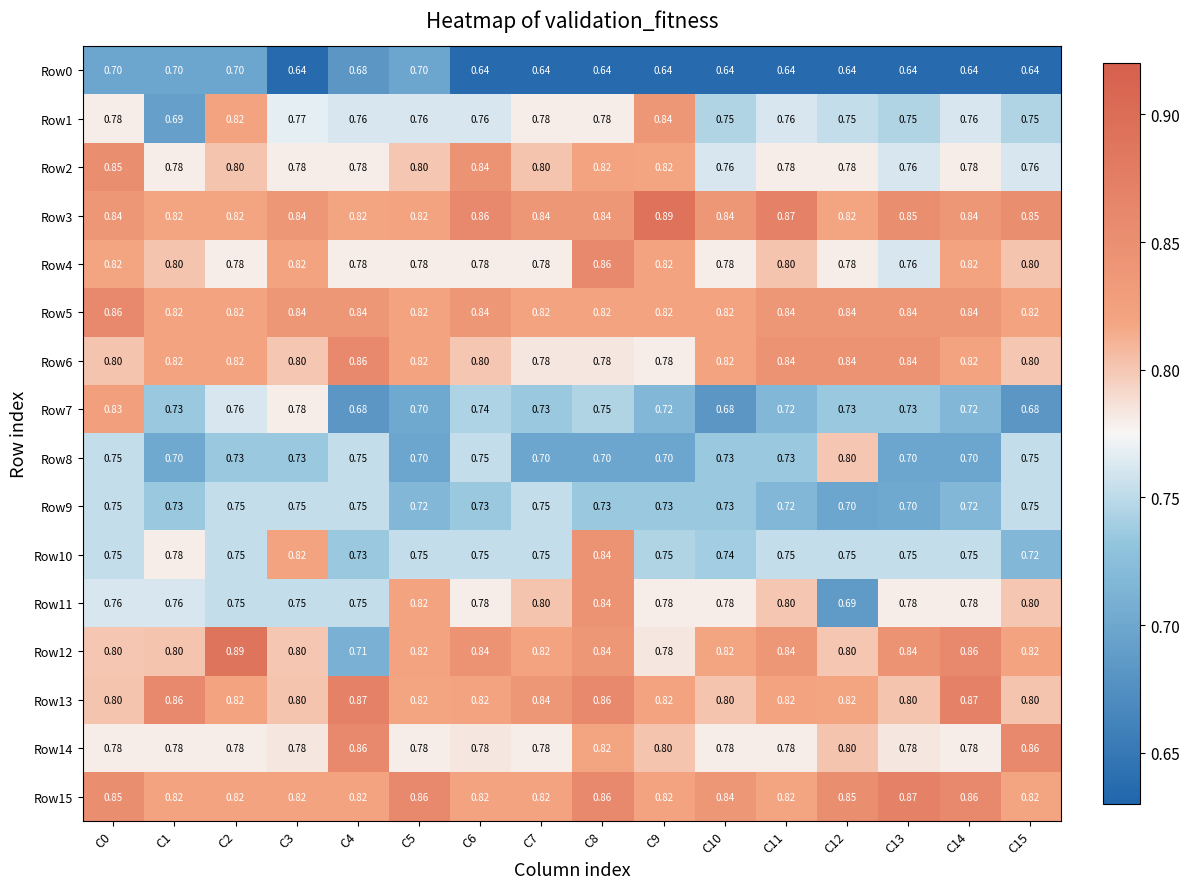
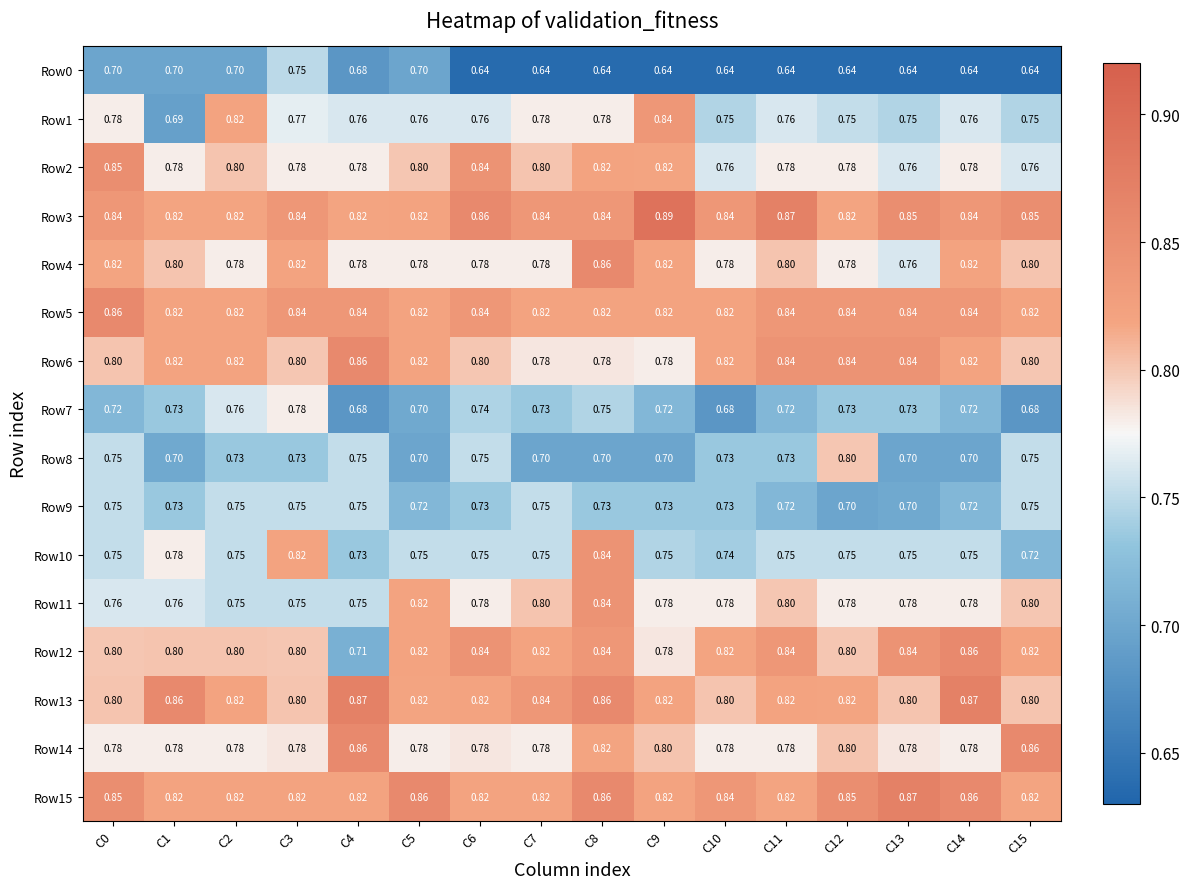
Row0, C3: 0.64 -> 0.75
Row7, C0: 0.83 -> 0.72
Row11, C12: 0.69 -> 0.78
Row12, C2: 0.89 -> 0.80
